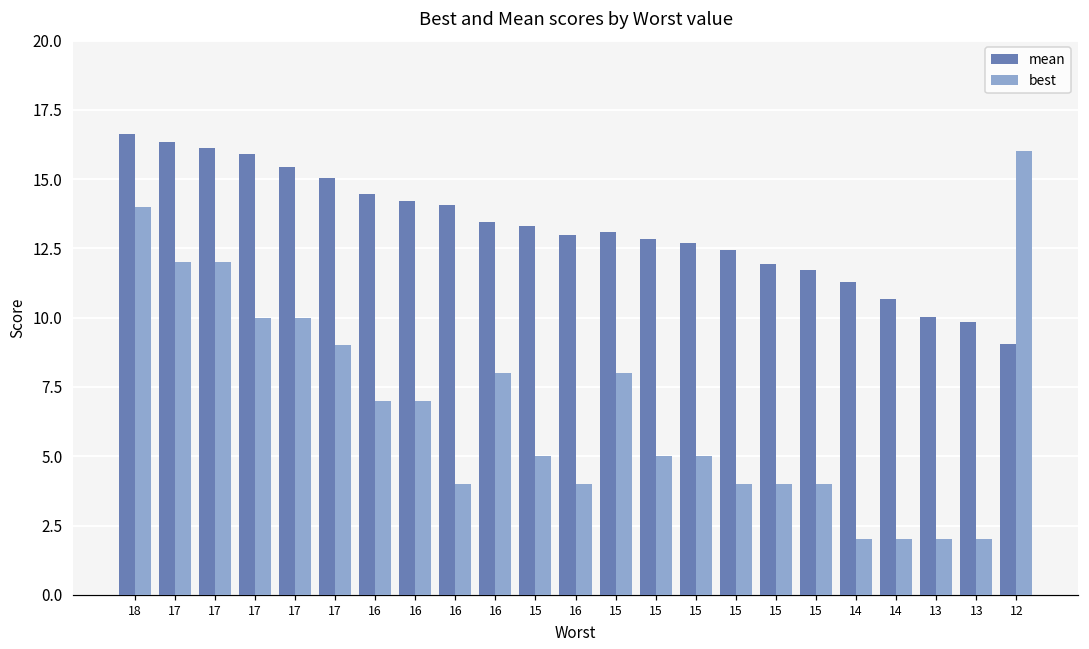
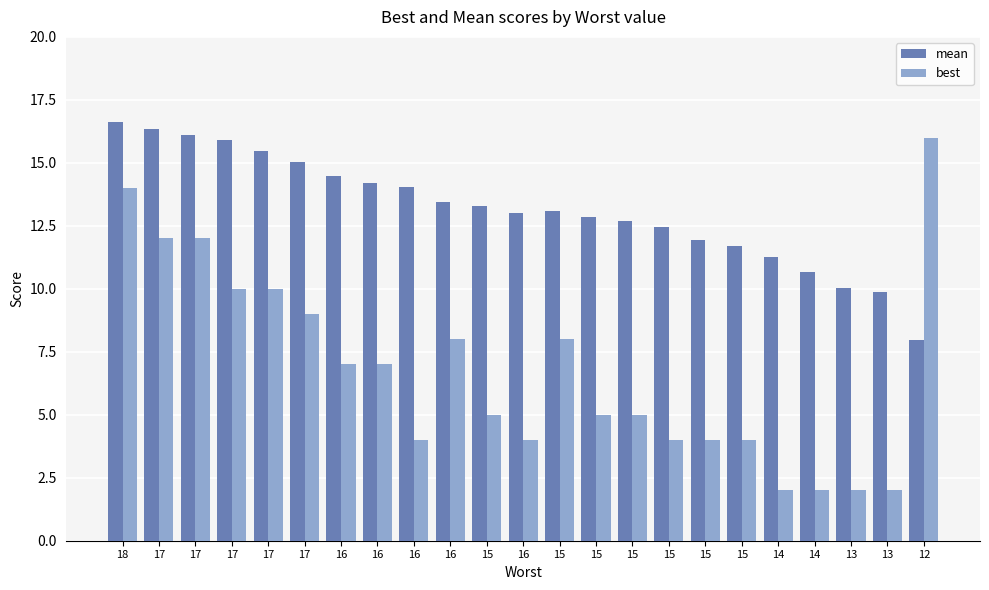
mean, 12: 9.1 -> 8.0
